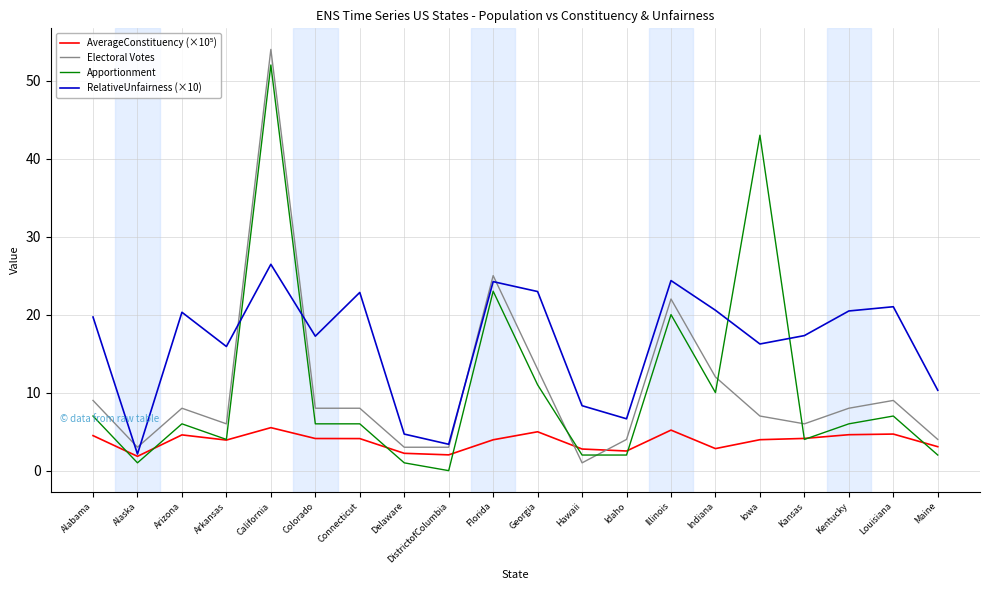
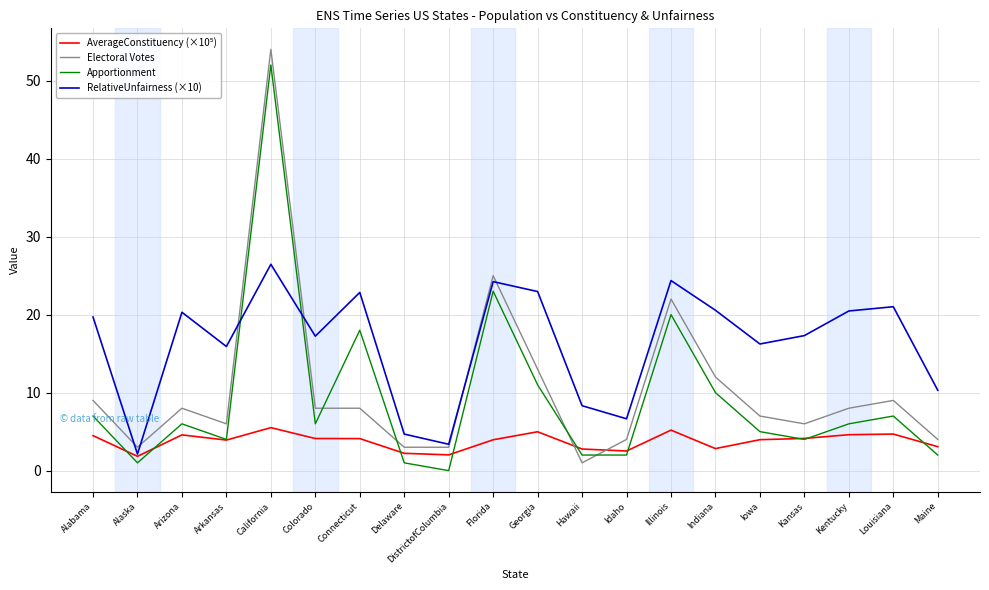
Apportionment, Connecticut: 6 -> 18
Apportionment, Iowa: 43 -> 5
